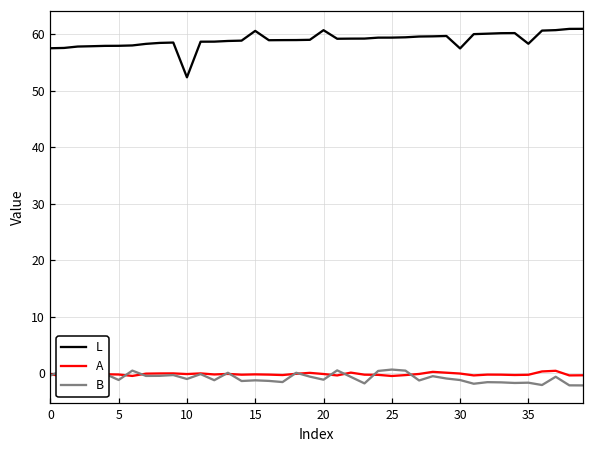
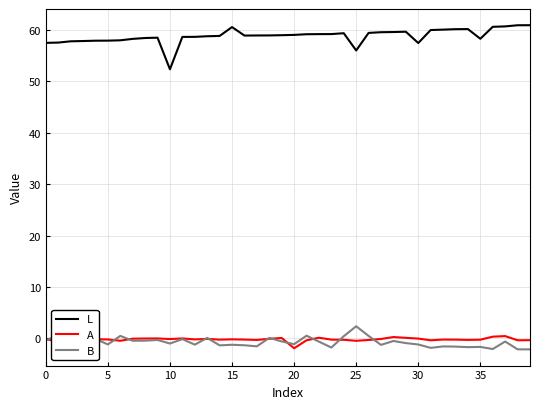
L, 20: 61 -> 59
A, 20: 0 -> -2
L, 25: 59 -> 56
B, 25: 1 -> 2
